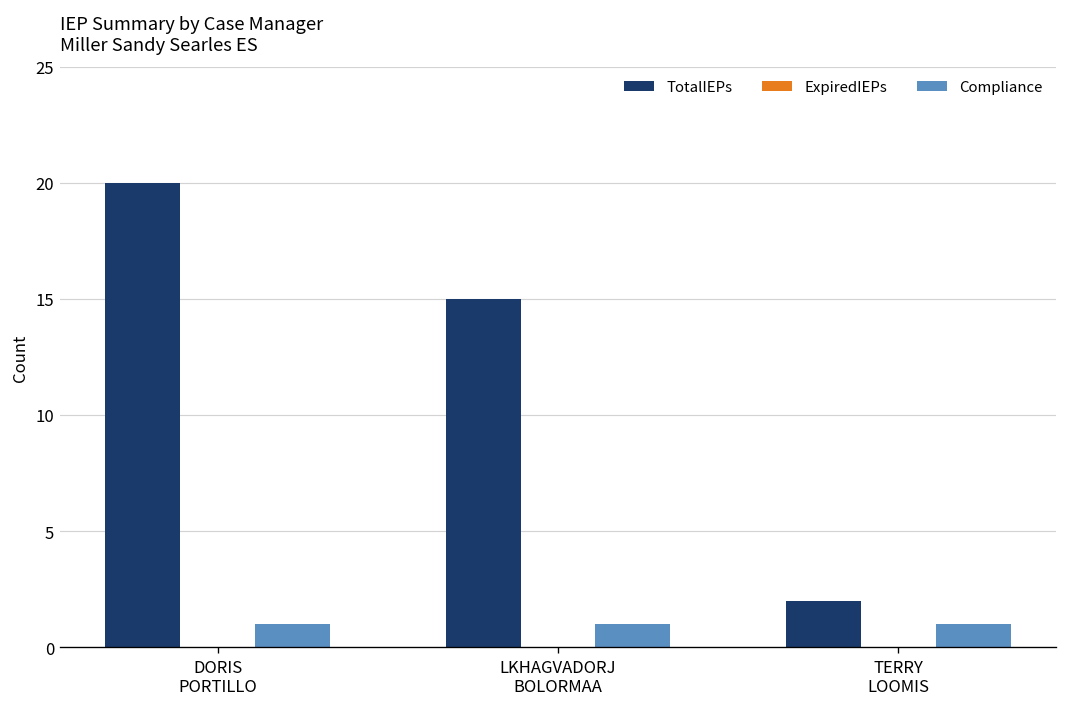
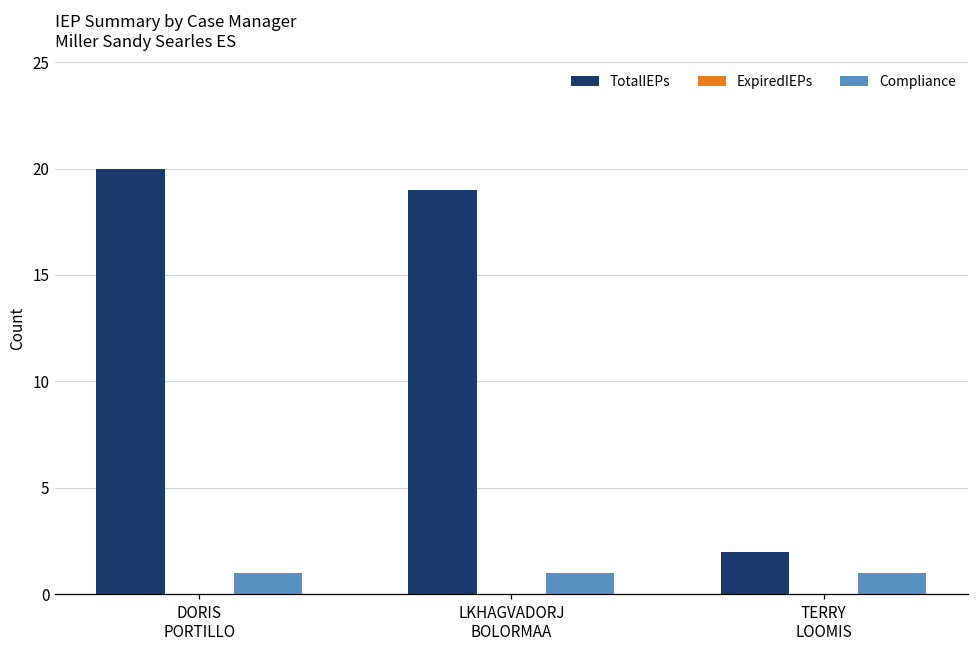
TotalIEPs, LKHAGVADORJ BOLORMAA: 15 -> 19
